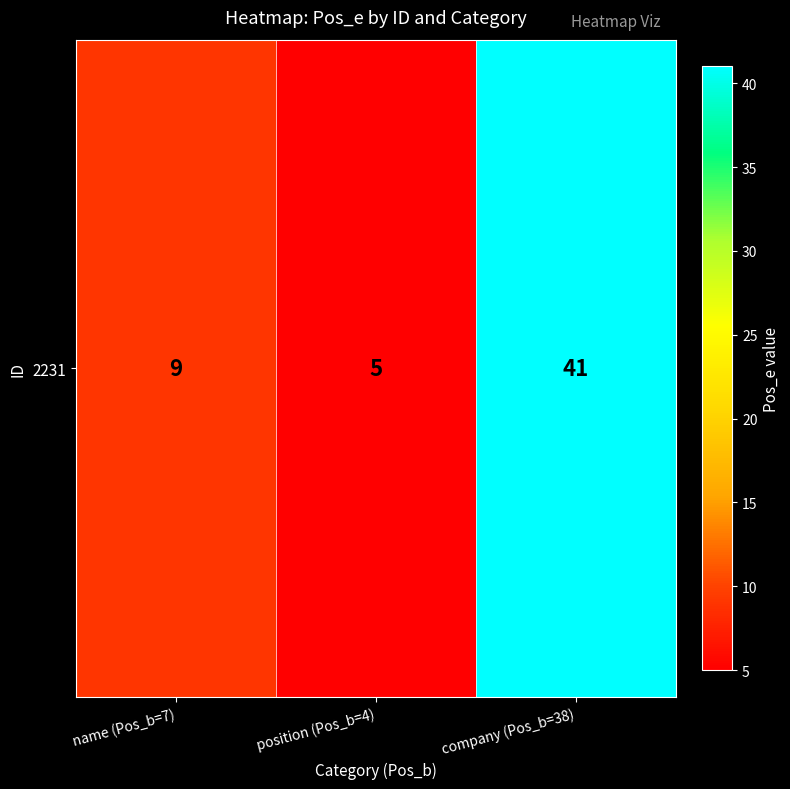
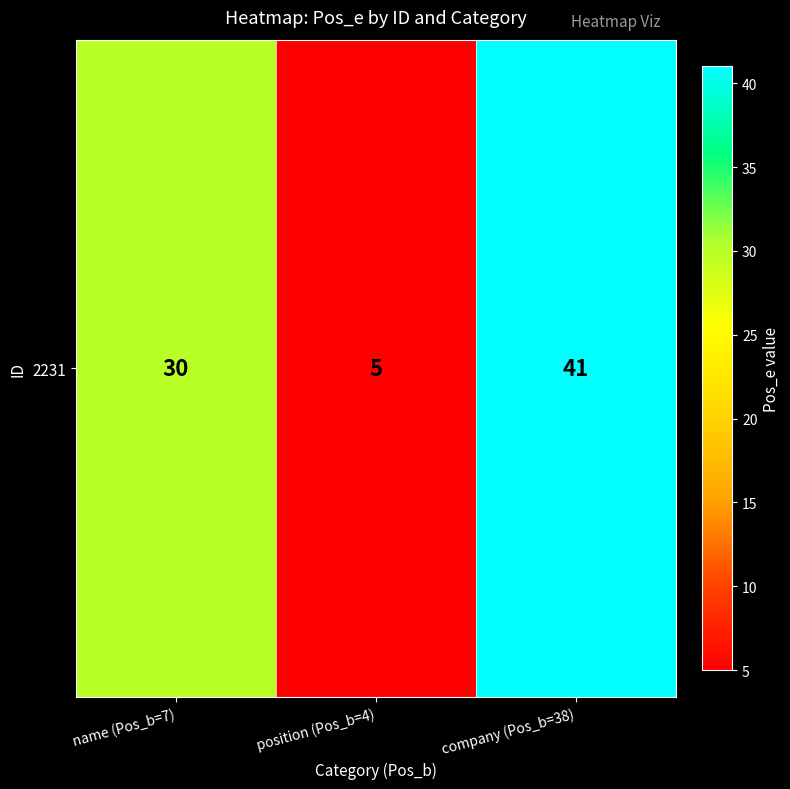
2231, name (Pos_b=7): 9 -> 30
